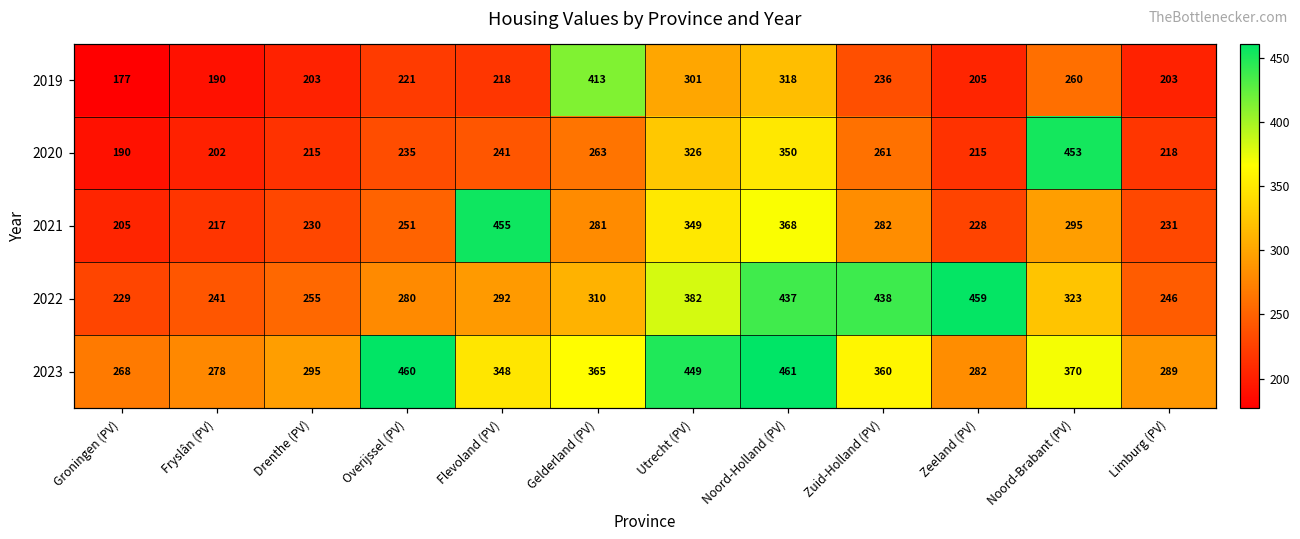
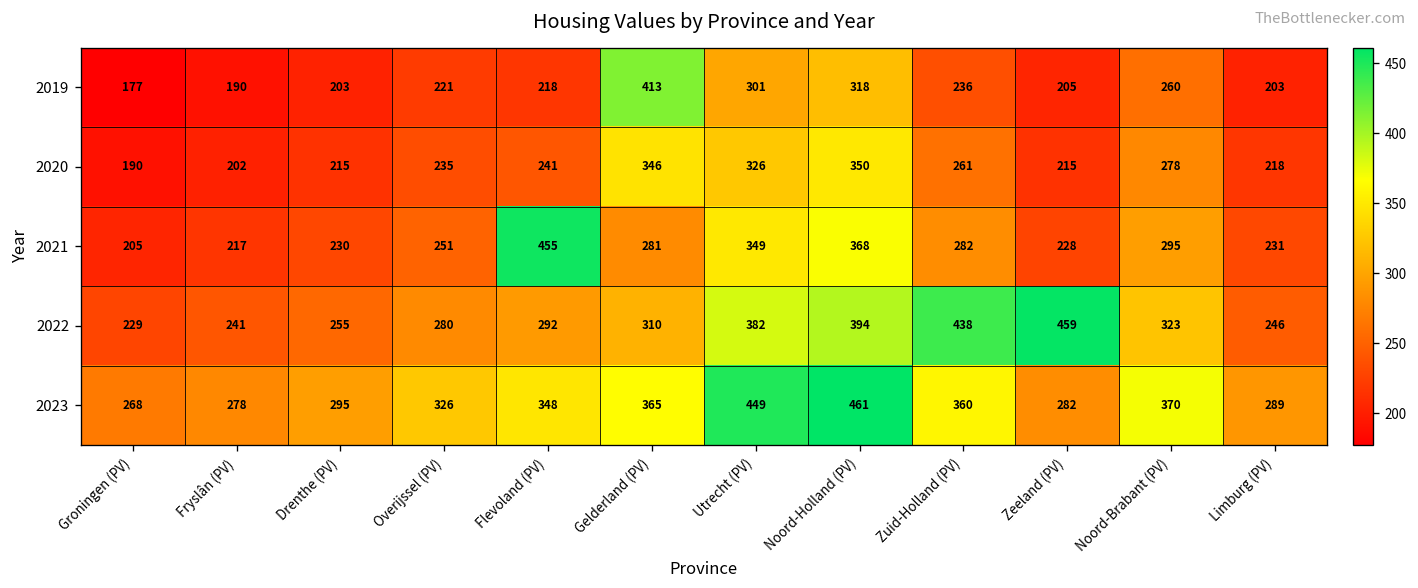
2020, Gelderland (PV): 263 -> 346
2020, Noord-Brabant (PV): 453 -> 278
2022, Noord-Holland (PV): 437 -> 394
2023, Overijssel (PV): 460 -> 326
